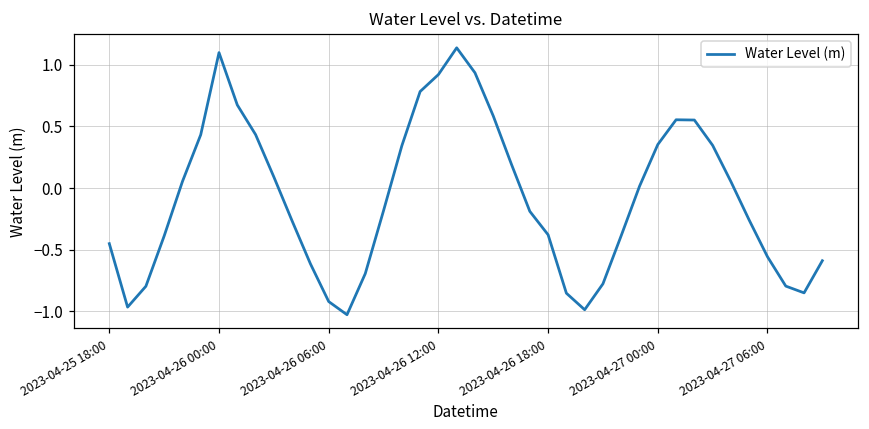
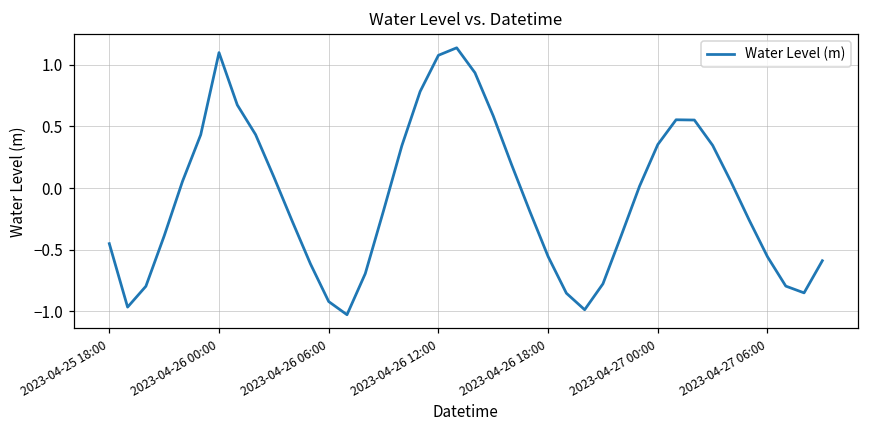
2023-04-26 12:00: 0.92 -> 1.08
2023-04-26 18:00: -0.38 -> -0.56
